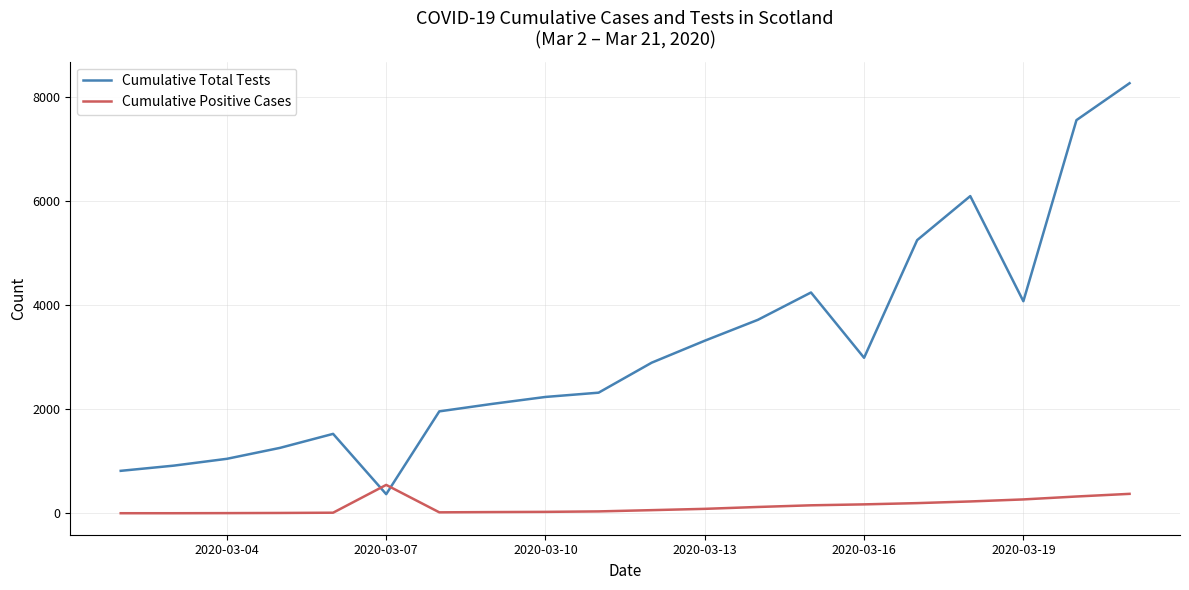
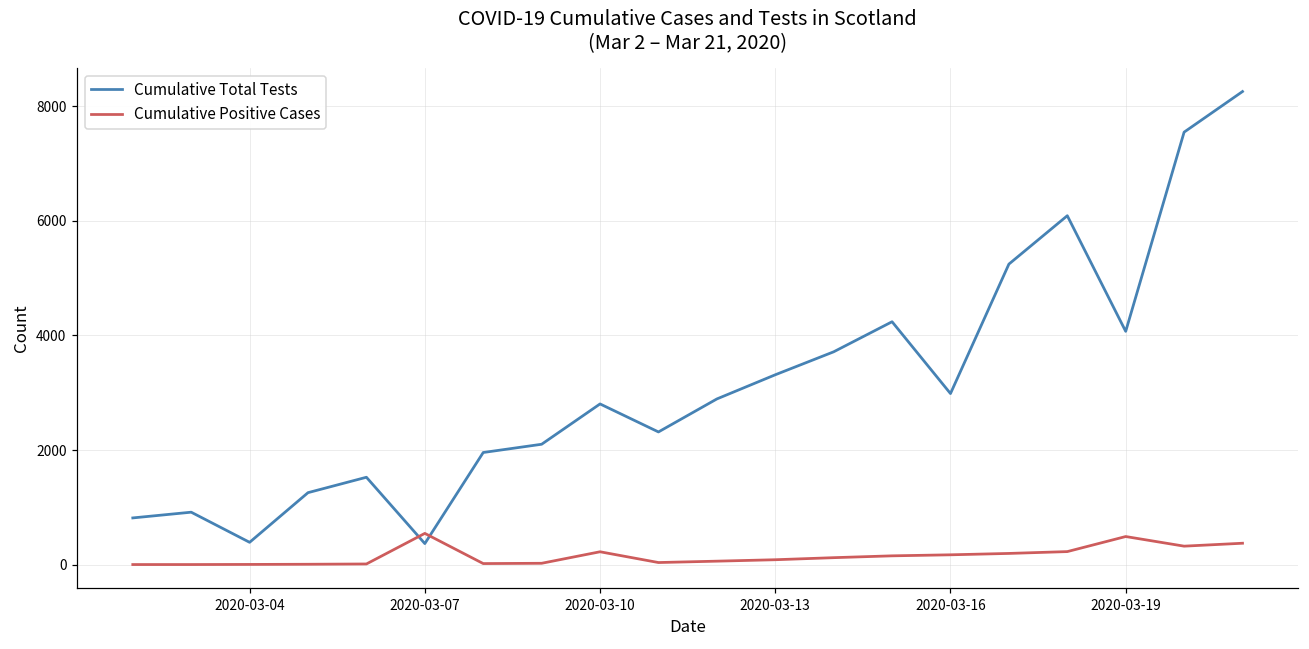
Cumulative Total Tests, 2020-03-04: 1000 -> 400
Cumulative Total Tests, 2020-03-10: 2200 -> 2800
Cumulative Positive Cases, 2020-03-10: 0 -> 200
Cumulative Positive Cases, 2020-03-19: 300 -> 500
